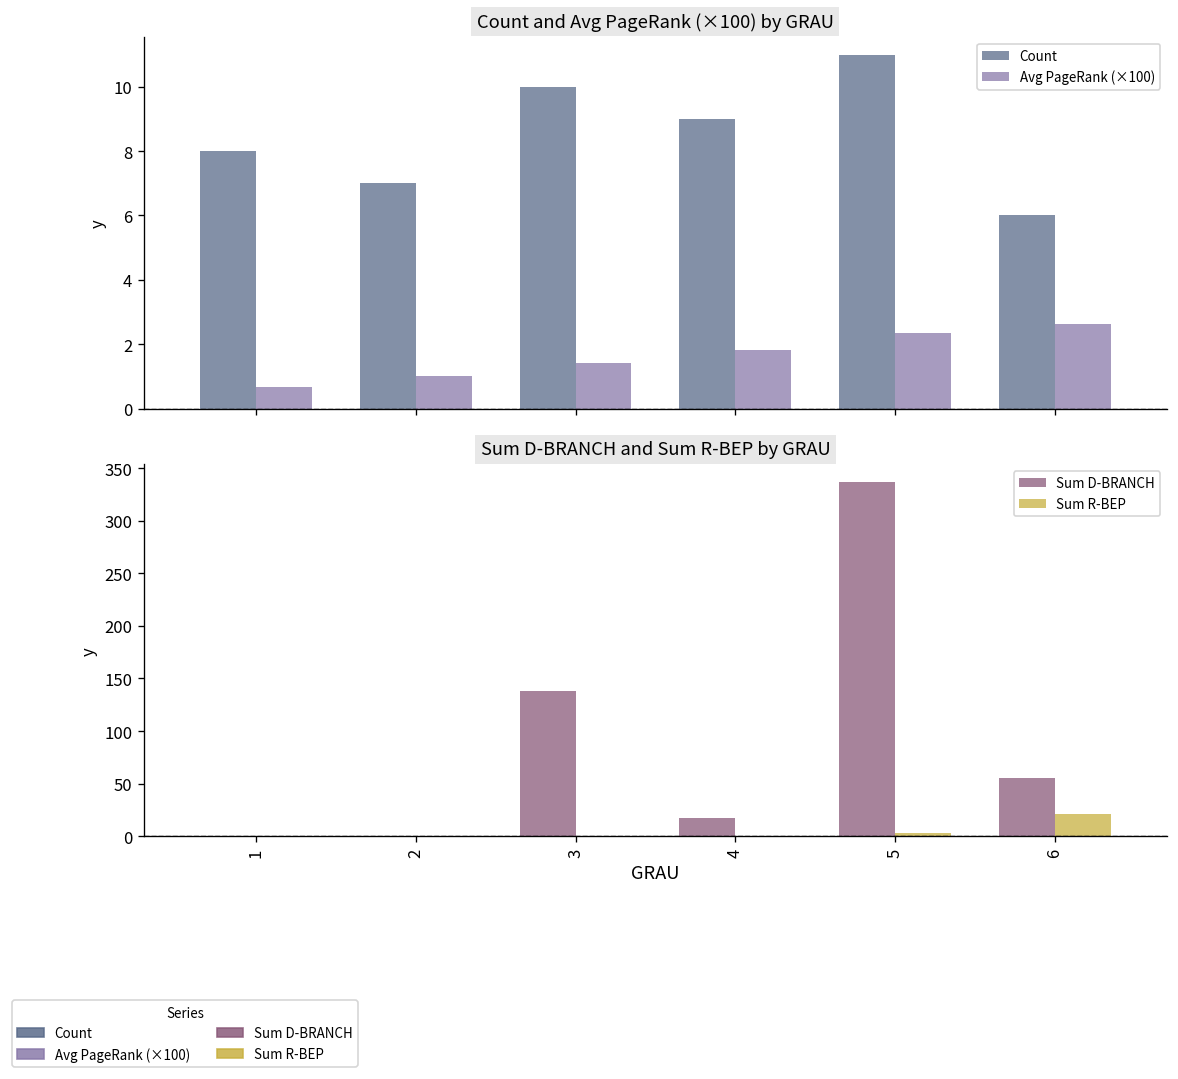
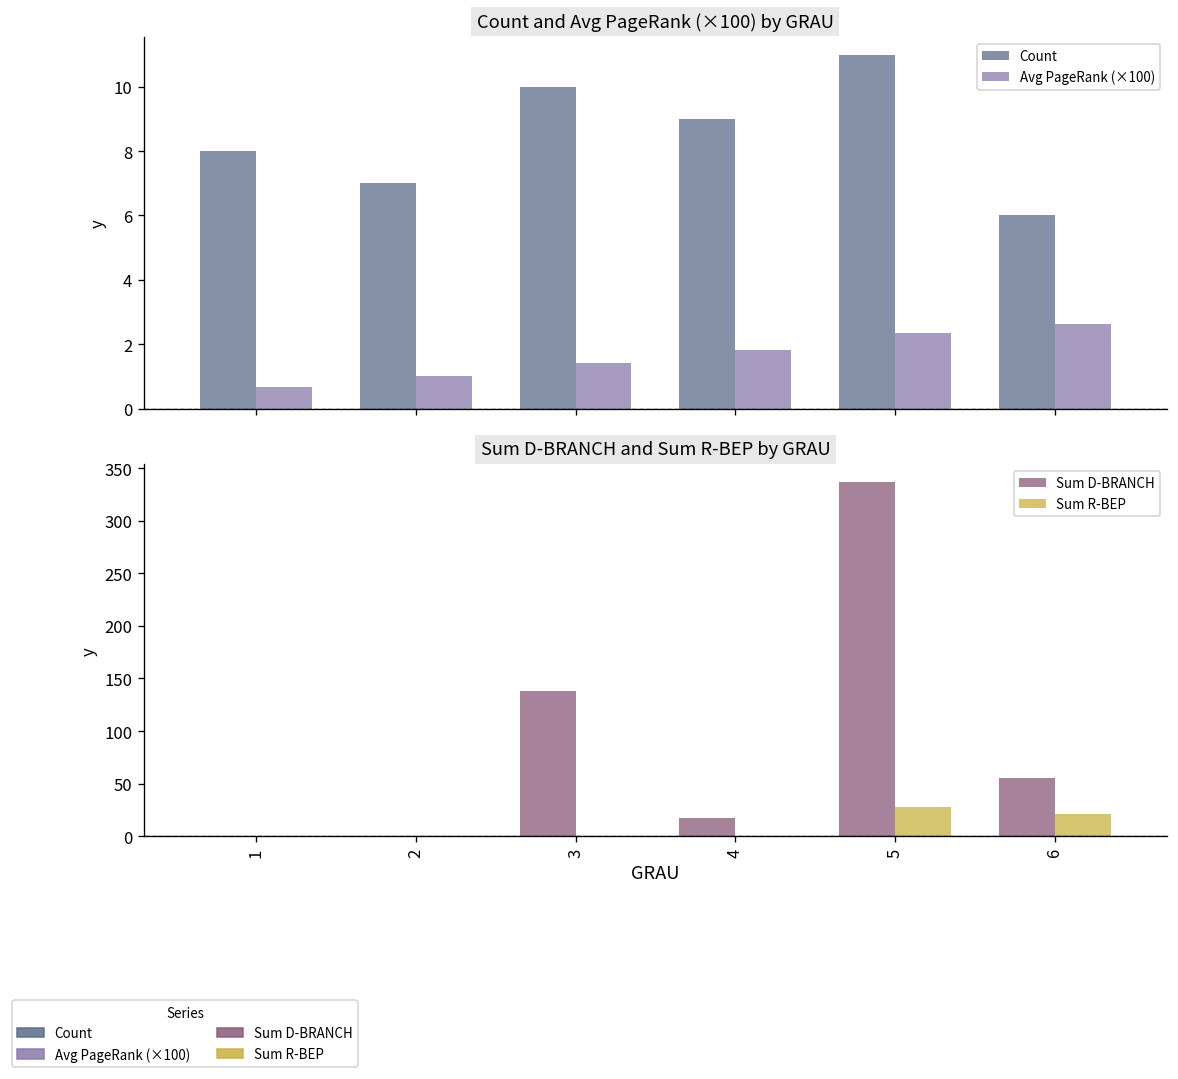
Sum D-BRANCH and Sum R-BEP by GRAU, Sum R-BEP, 5: 0 -> 30
